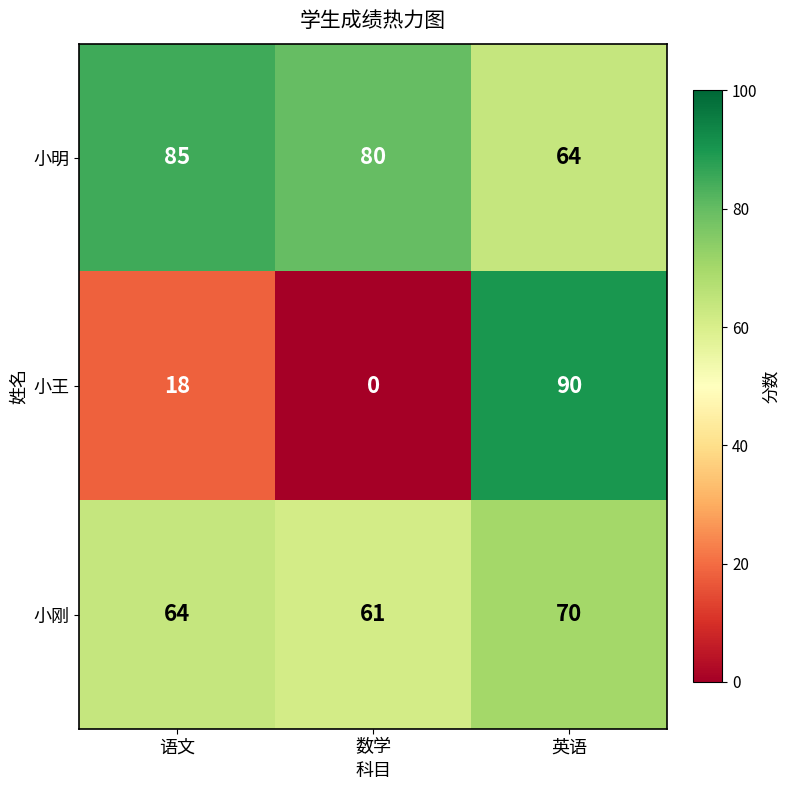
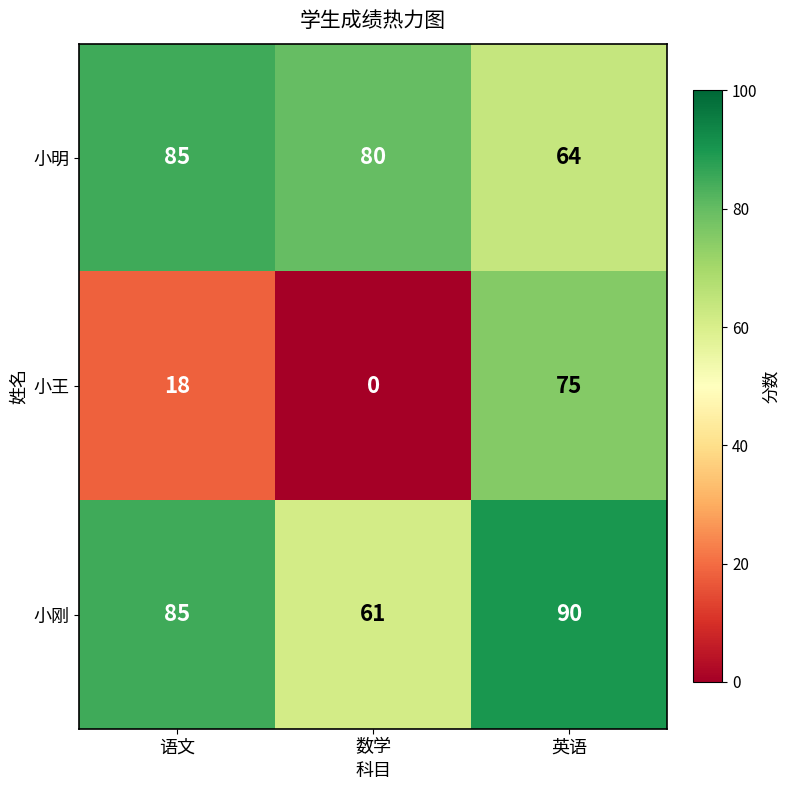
小王, 英语: 90 -> 75
小刚, 语文: 64 -> 85
小刚, 英语: 70 -> 90
